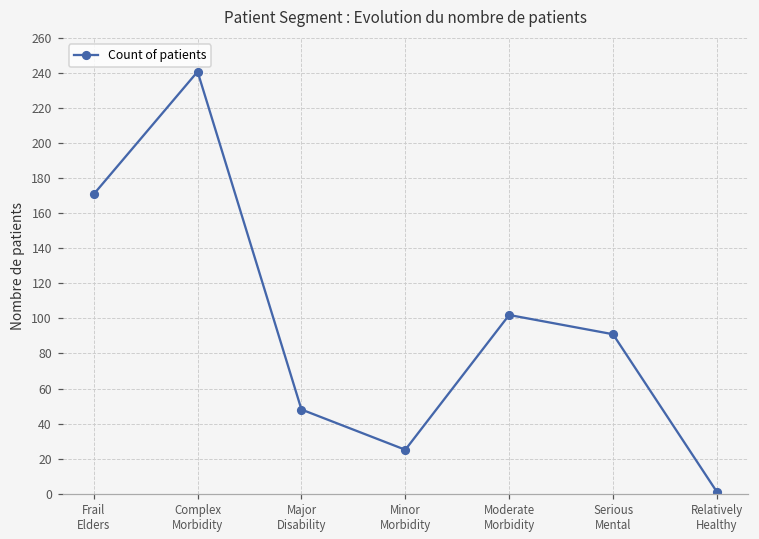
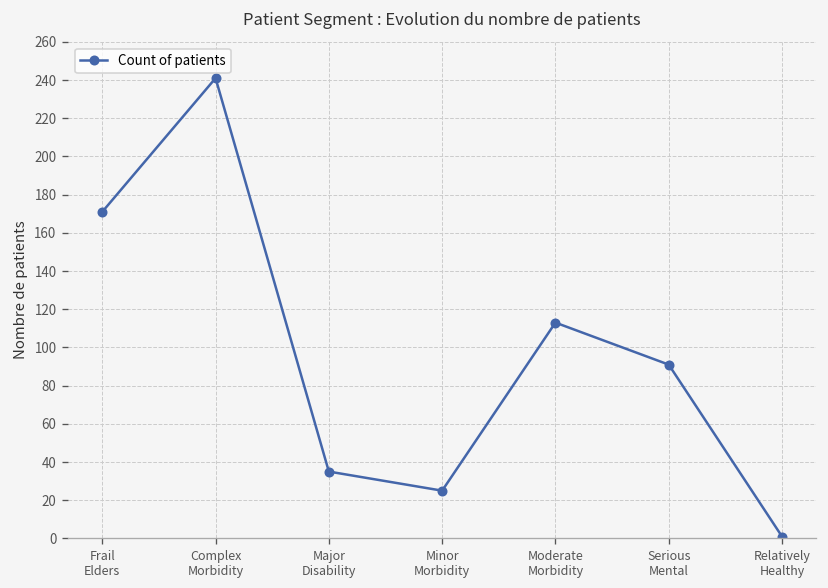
Major Disability: 48 -> 35
Moderate Morbidity: 102 -> 113
